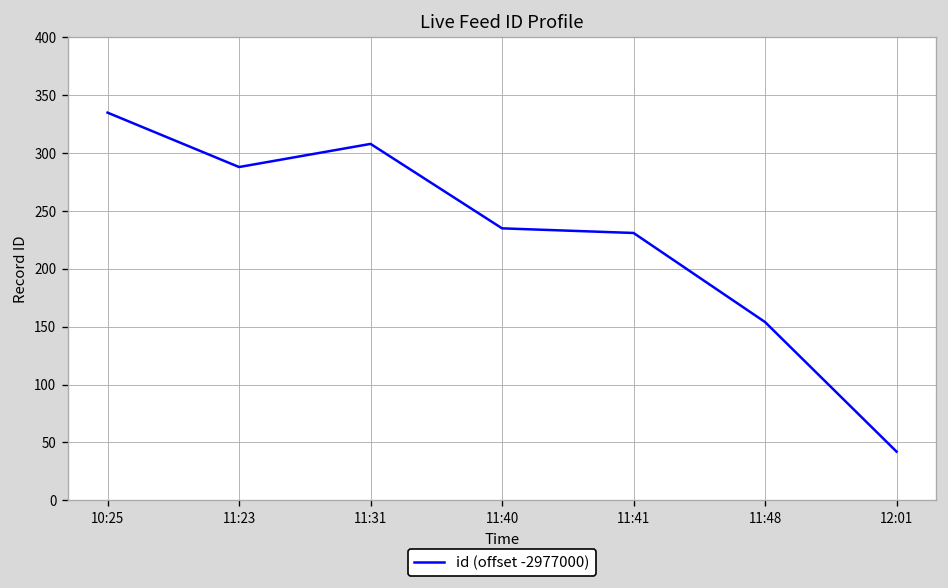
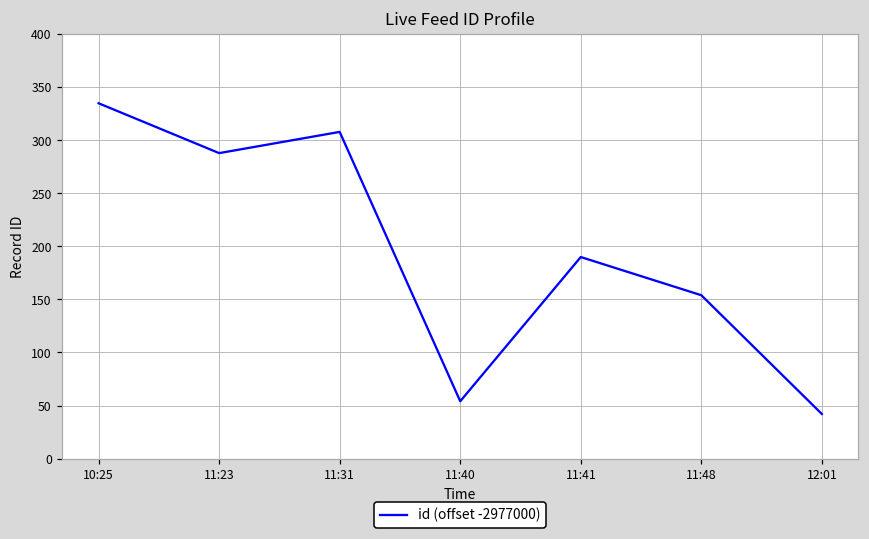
11:40: 240 -> 50
11:41: 230 -> 190
